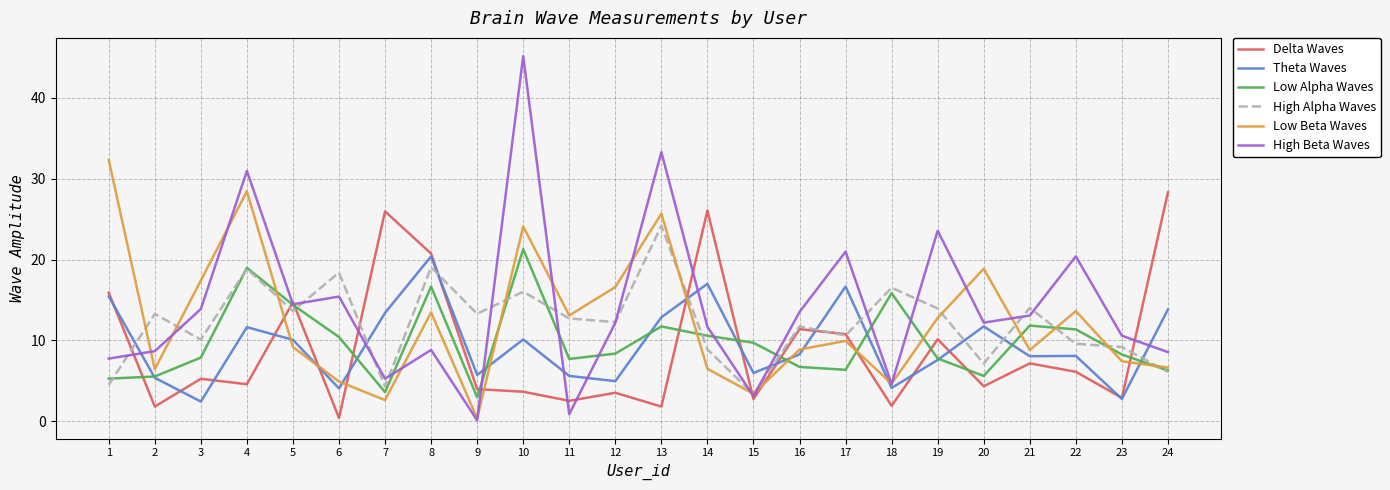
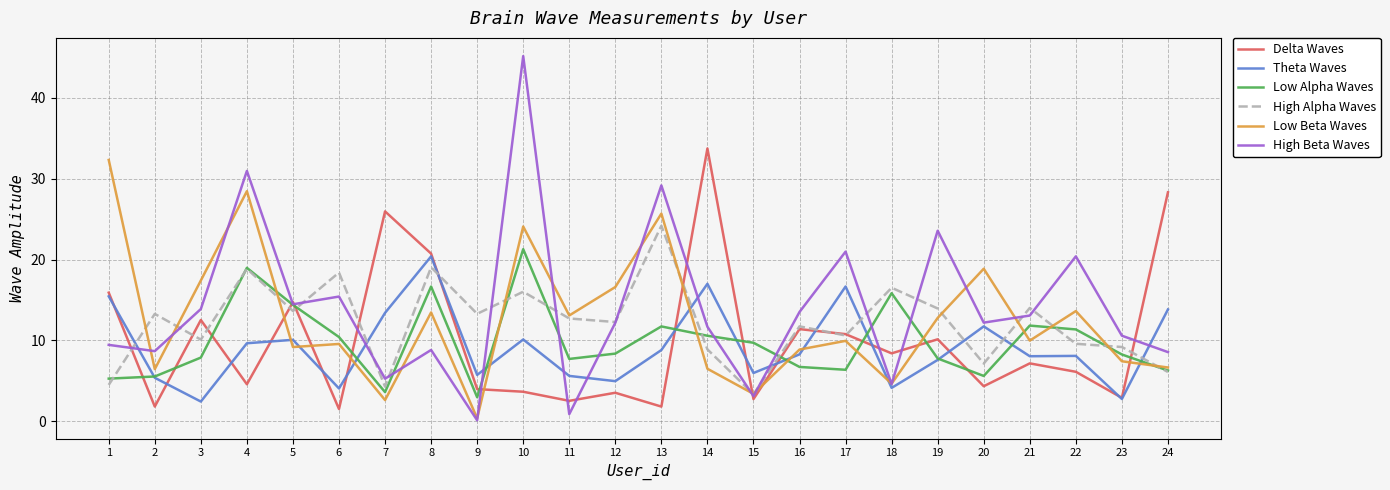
High Beta Waves, 1: 8 -> 9
Delta Waves, 3: 5 -> 13
Theta Waves, 4: 12 -> 10
Delta Waves, 6: 0 -> 2
Low Beta Waves, 6: 5 -> 10
Theta Waves, 13: 13 -> 9
High Beta Waves, 13: 33 -> 29
Delta Waves, 14: 26 -> 34
Delta Waves, 18: 2 -> 8
Low Beta Waves, 21: 9 -> 10
